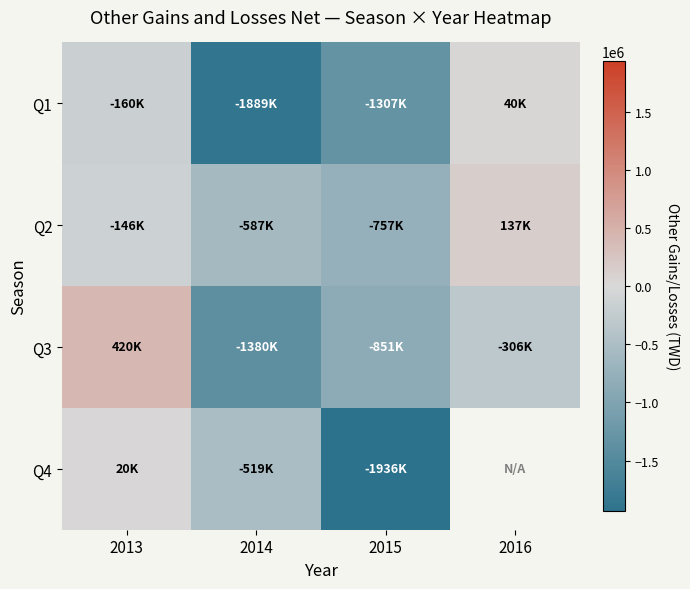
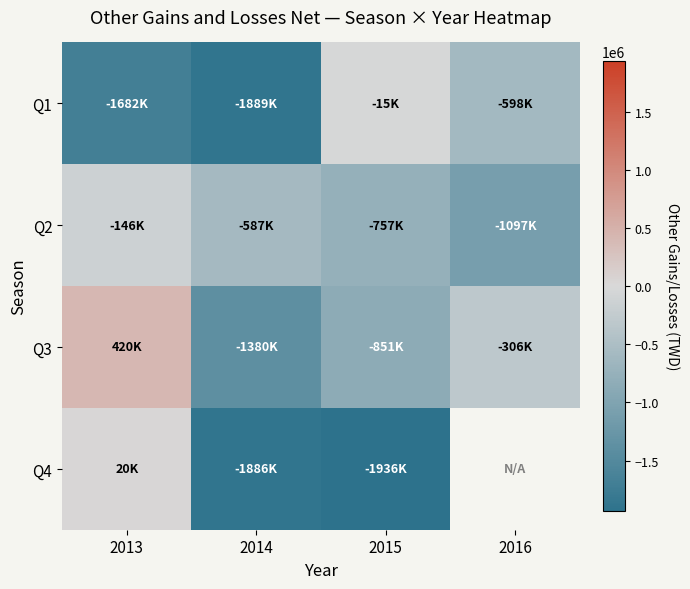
Q1, 2013: -160K -> -1682K
Q1, 2015: -1307K -> -15K
Q1, 2016: 40K -> -598K
Q2, 2016: 137K -> -1097K
Q4, 2014: -519K -> -1886K
